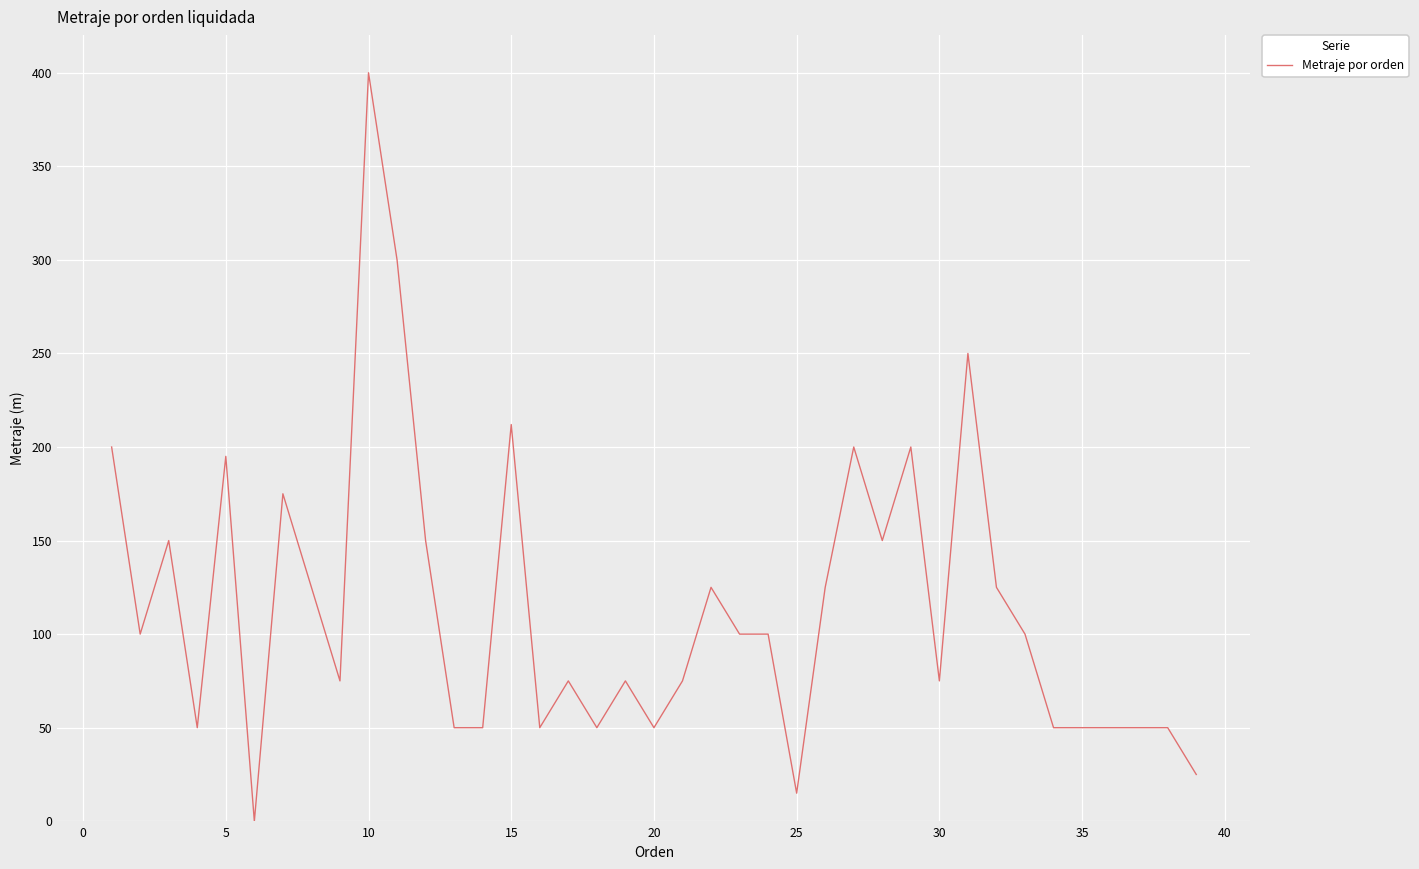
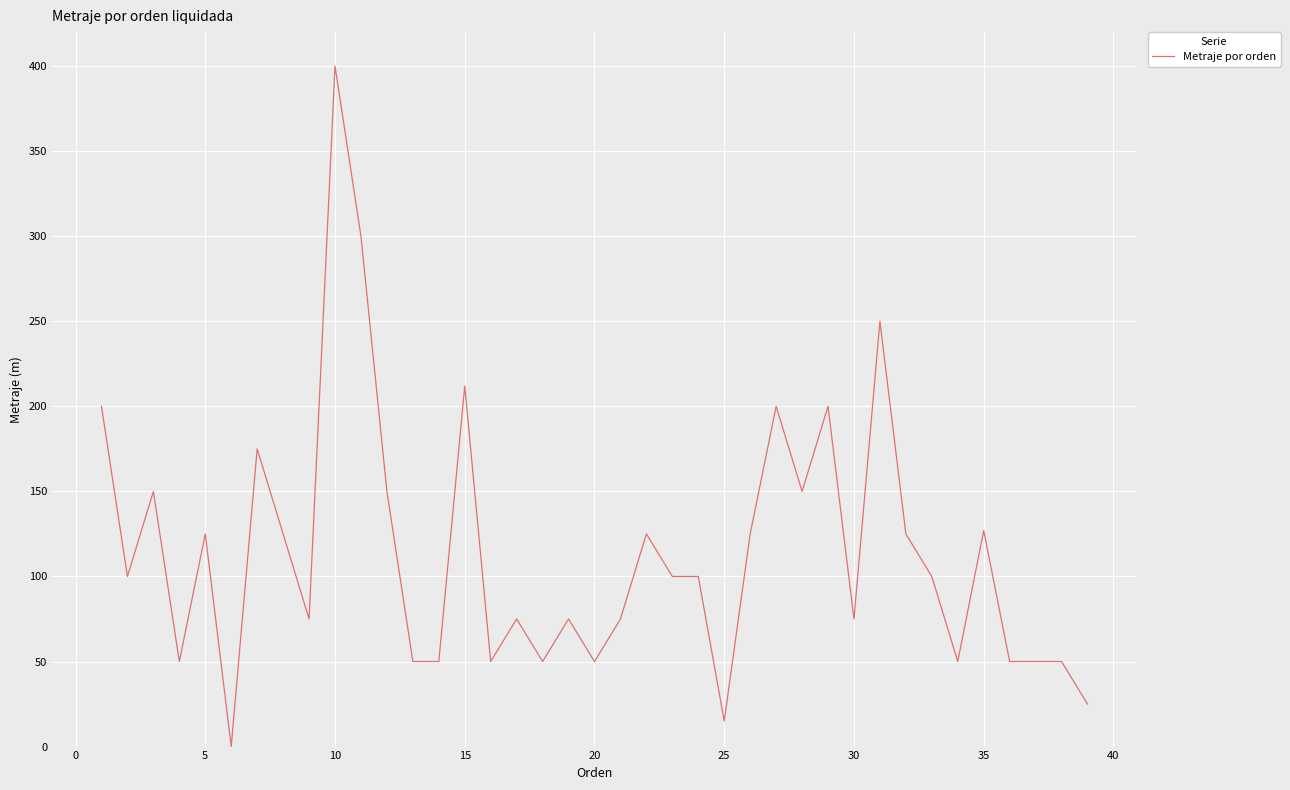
5: 195 -> 125
35: 50 -> 127
